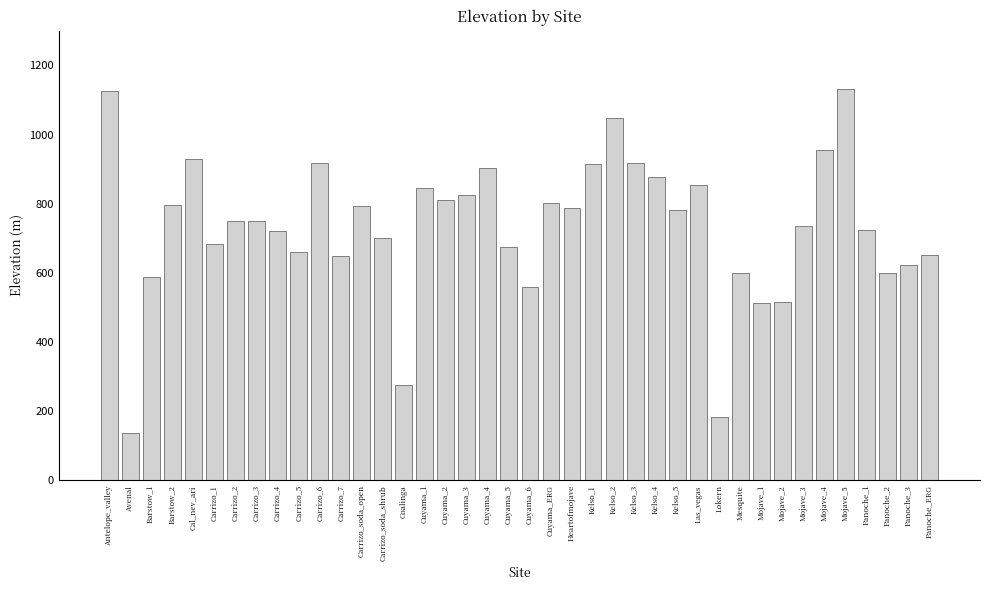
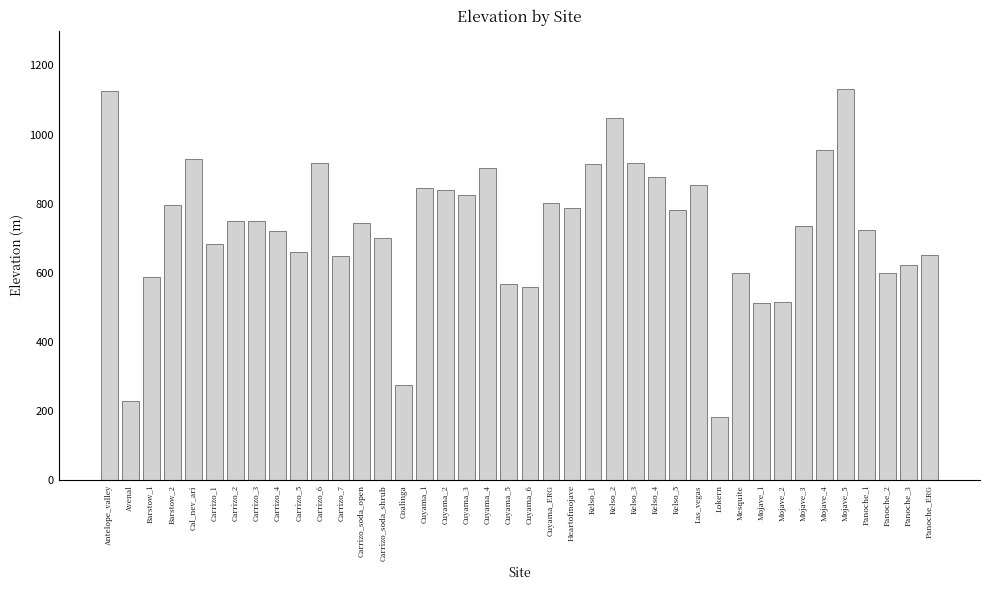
Avenal: 140 -> 230
Carrizo_soda_open: 790 -> 740
Cuyama_2: 810 -> 840
Cuyama_5: 680 -> 570
